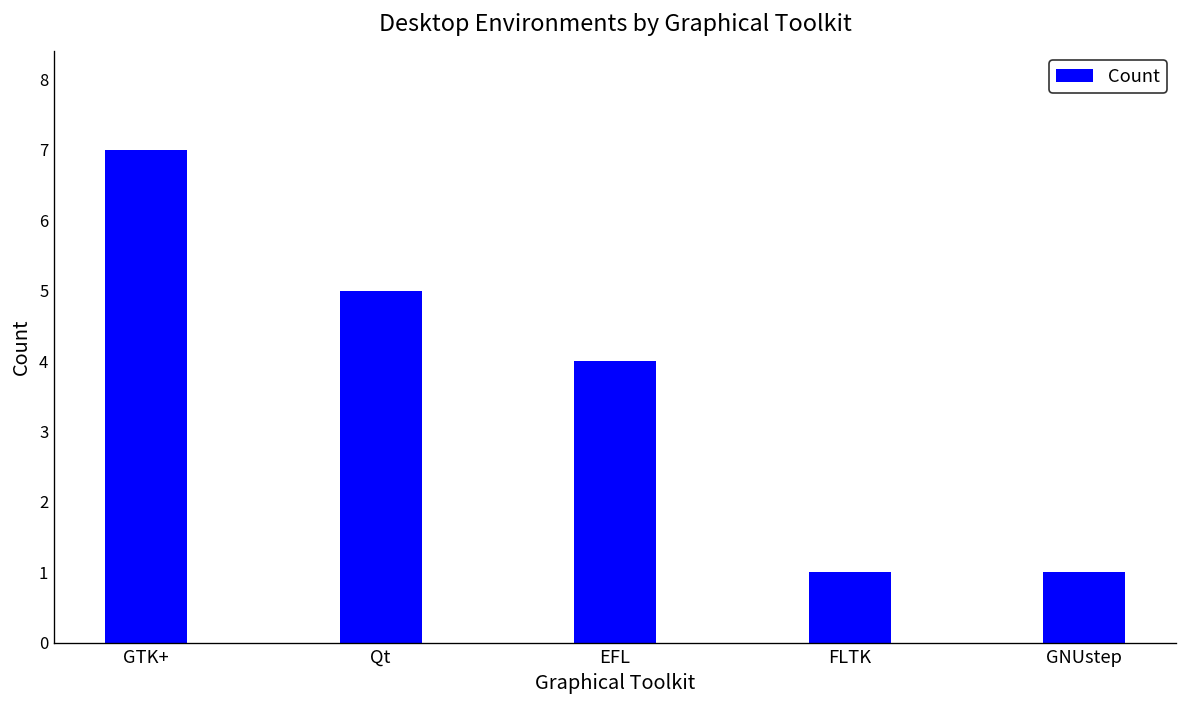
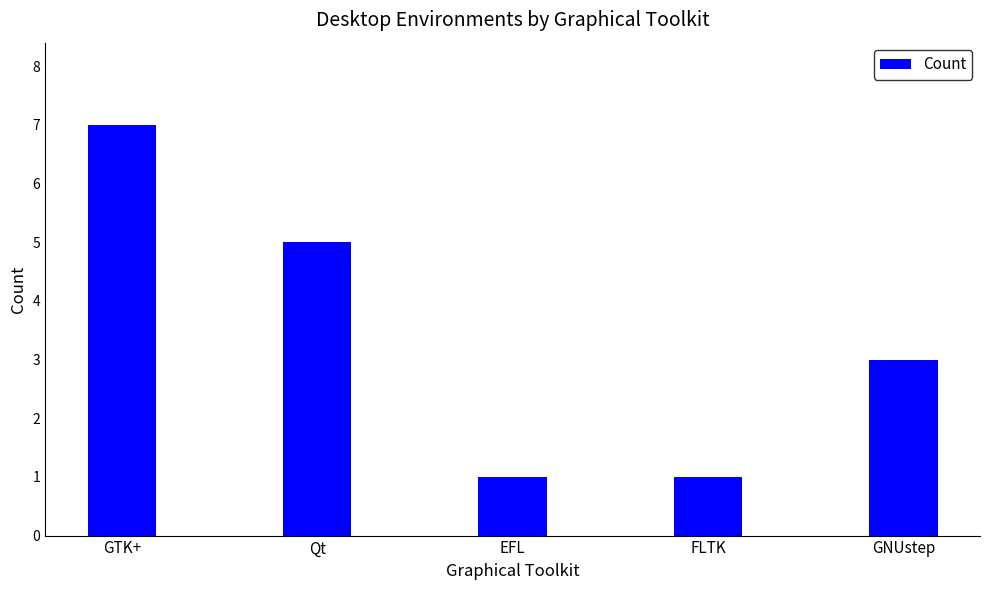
EFL: 4 -> 1
GNUstep: 1 -> 3
